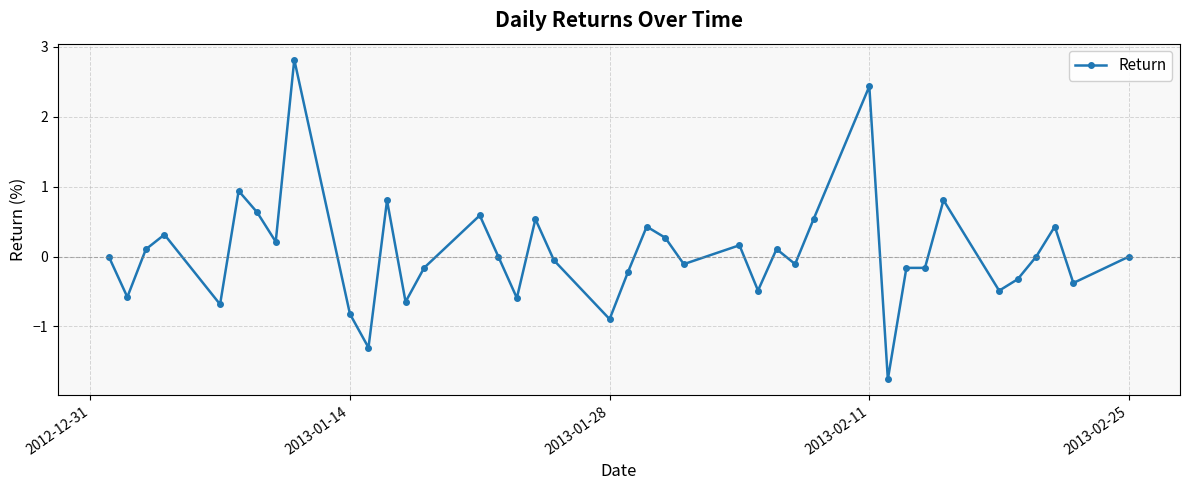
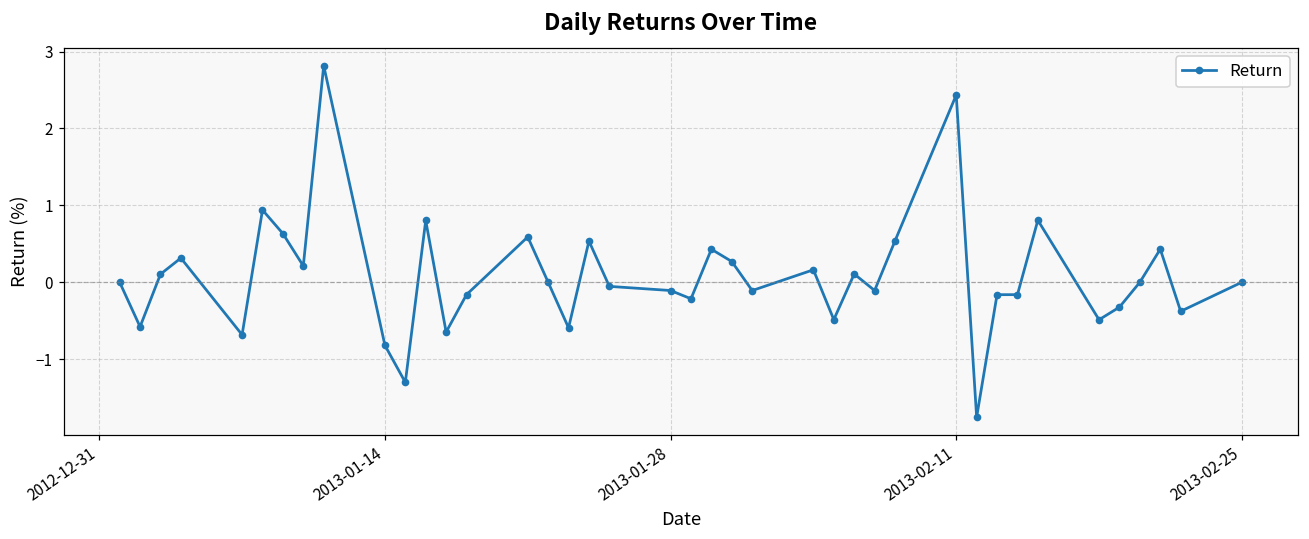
2013-01-28: -0.9 -> -0.1
